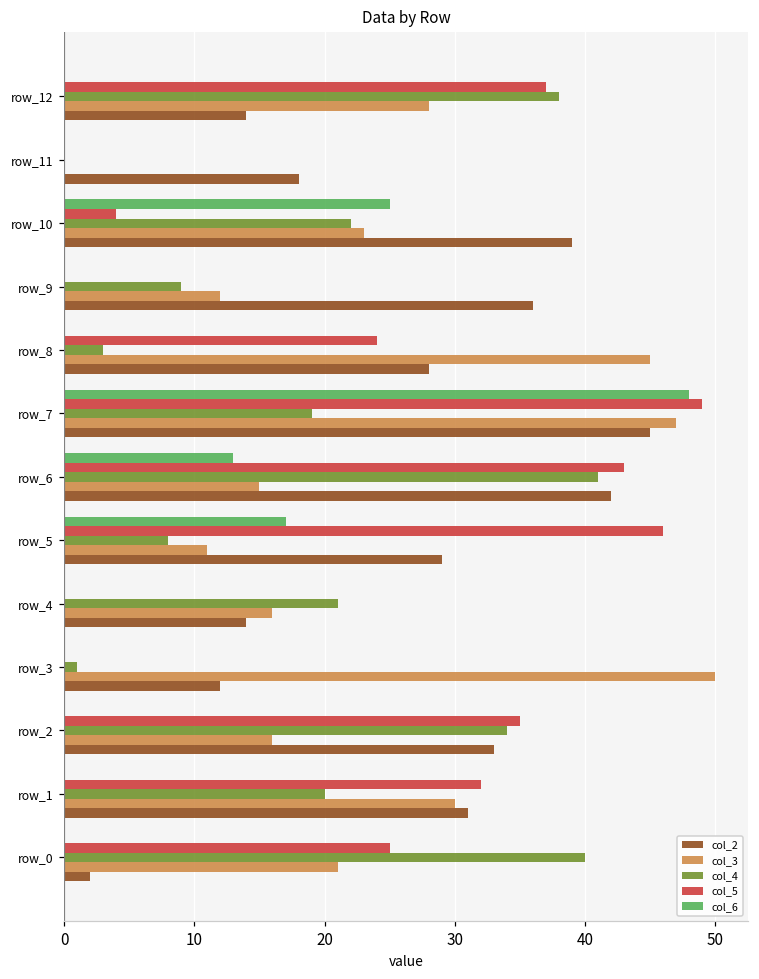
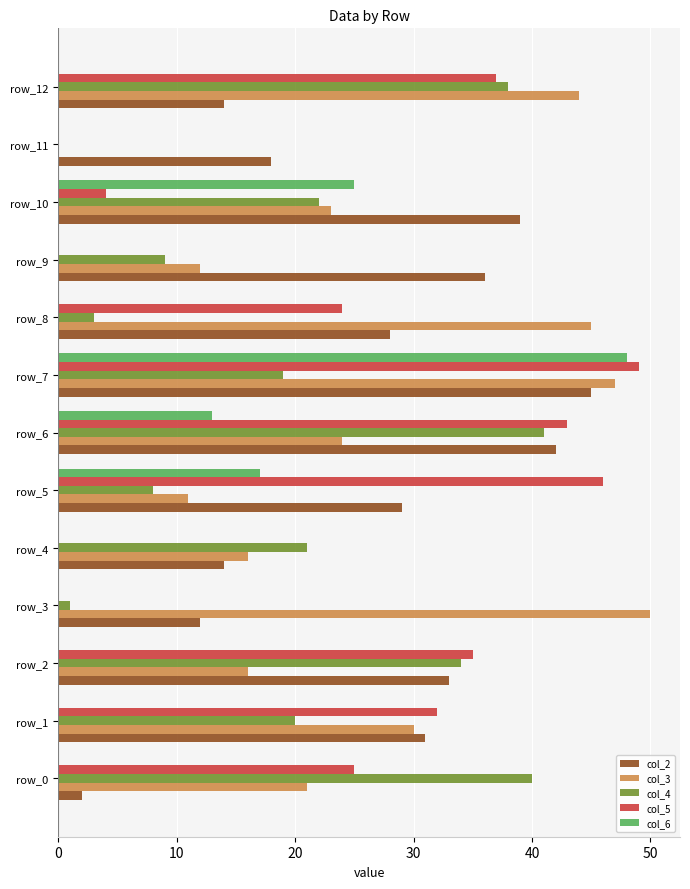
col_3, row_12: 28 -> 44
col_3, row_6: 15 -> 24
